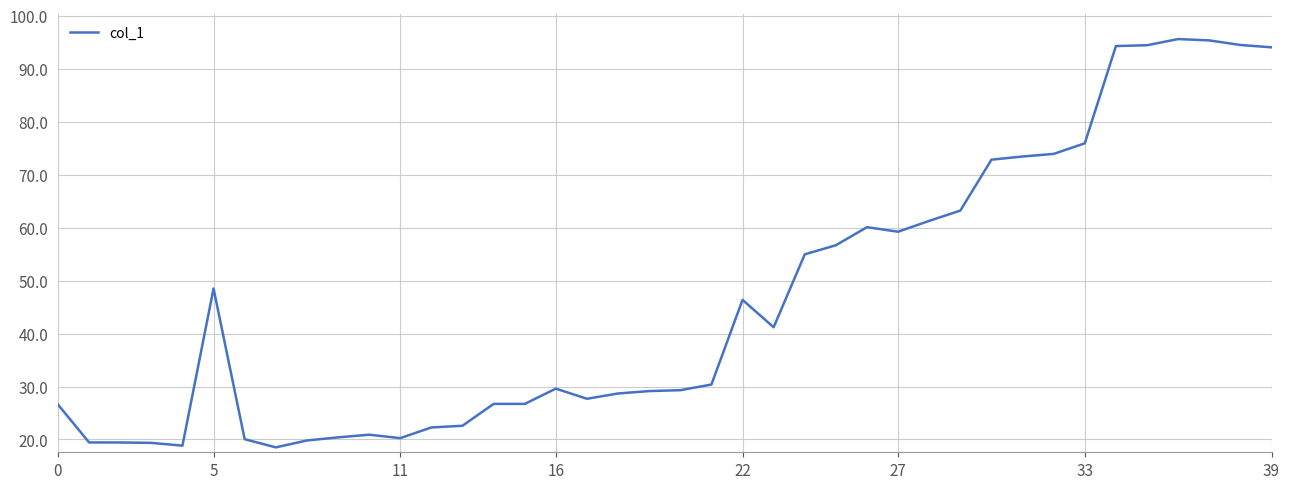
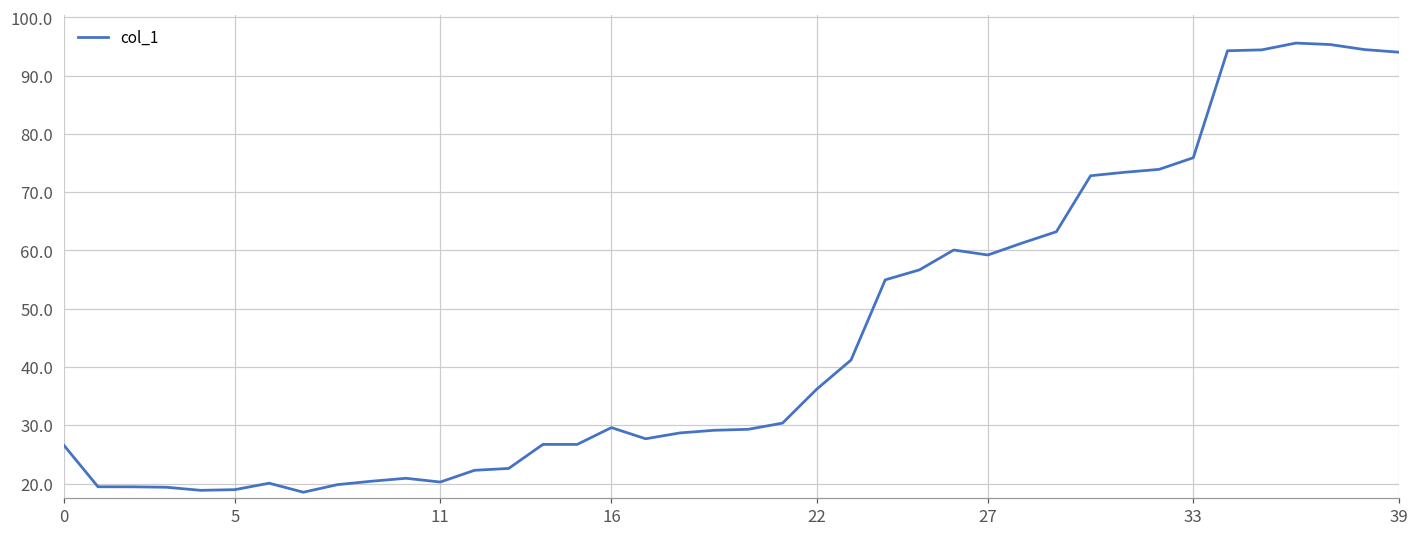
5: 48 -> 19
22: 46 -> 36
